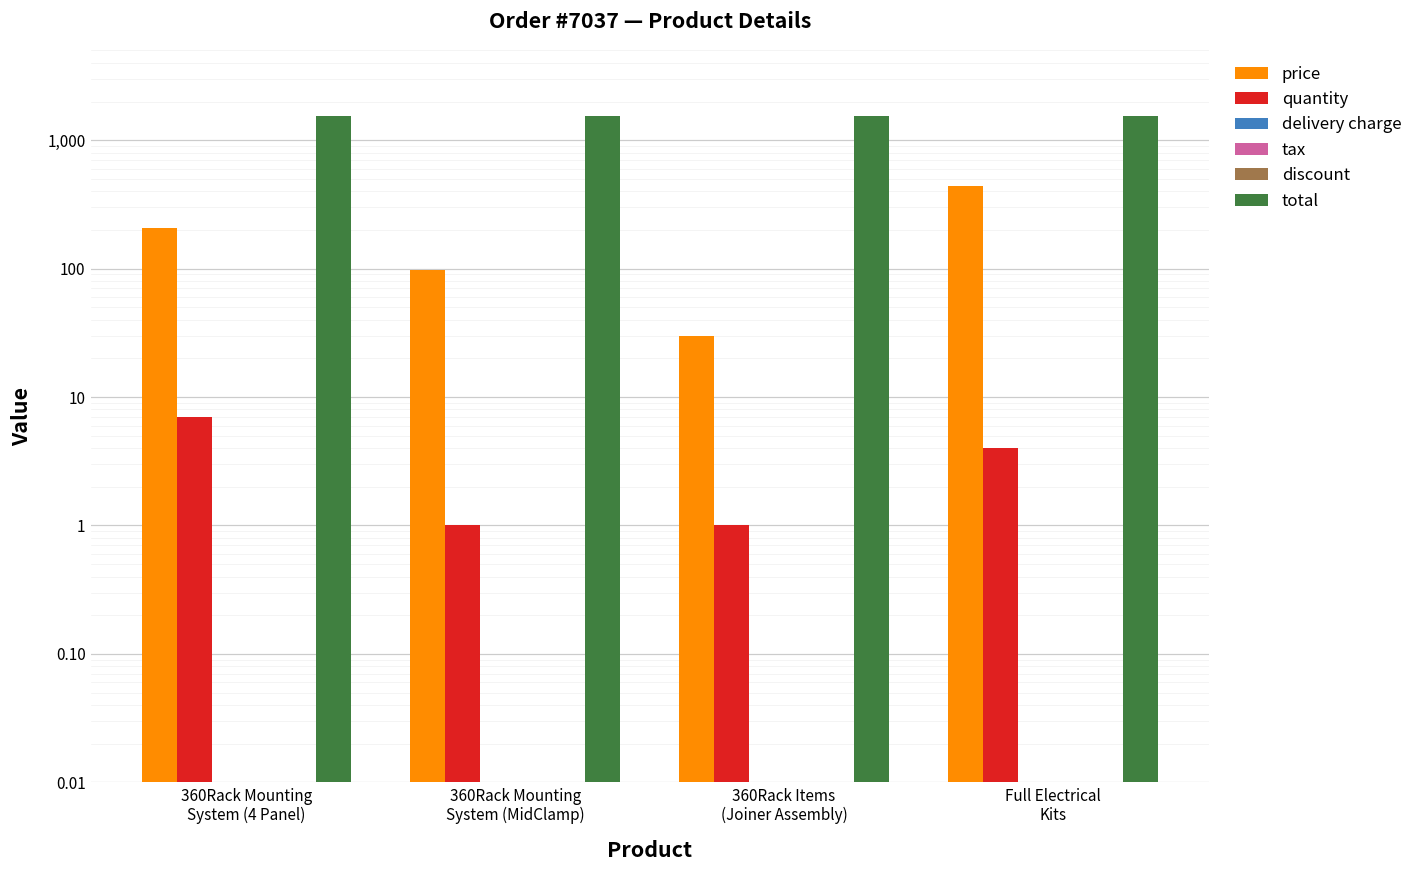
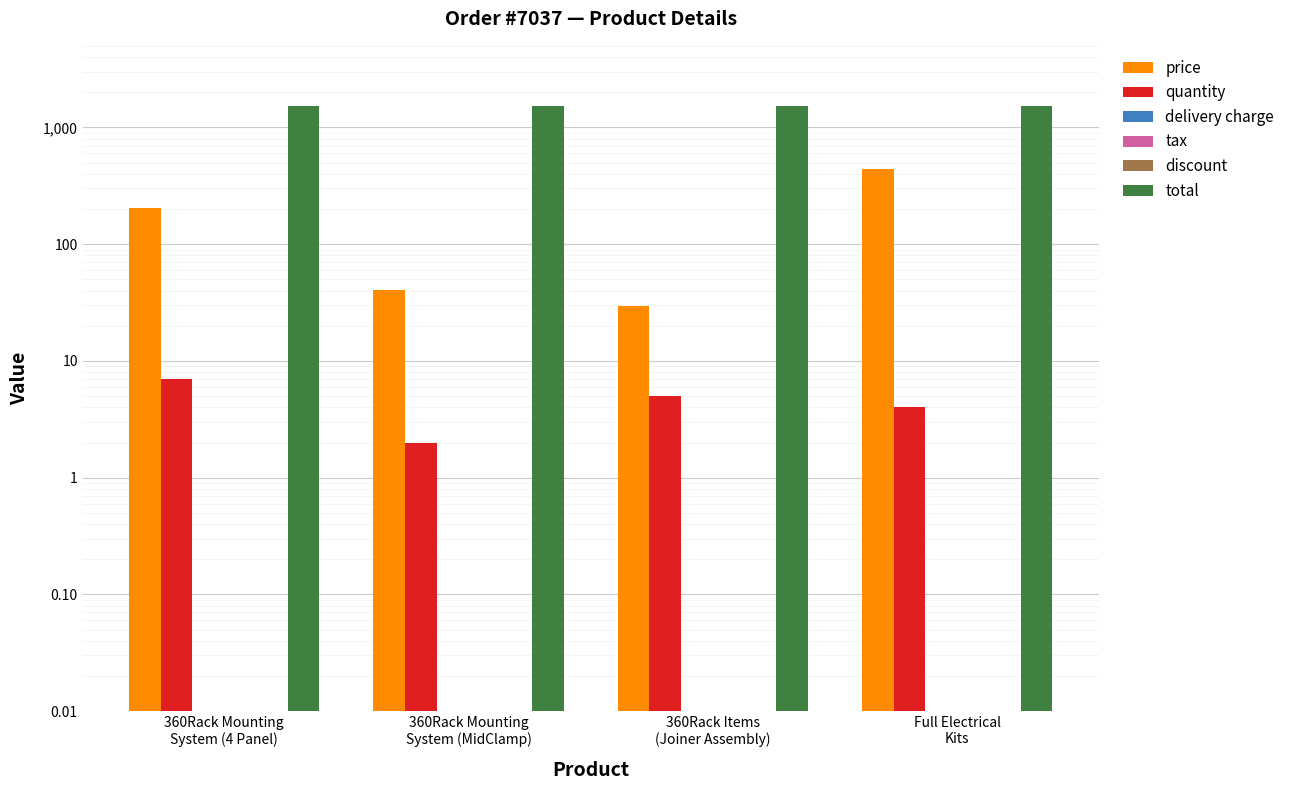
price, 360Rack Mounting System (MidClamp): 100 -> 41
quantity, 360Rack Mounting System (MidClamp): 1 -> 2
quantity, 360Rack Items (Joiner Assembly): 1 -> 5
